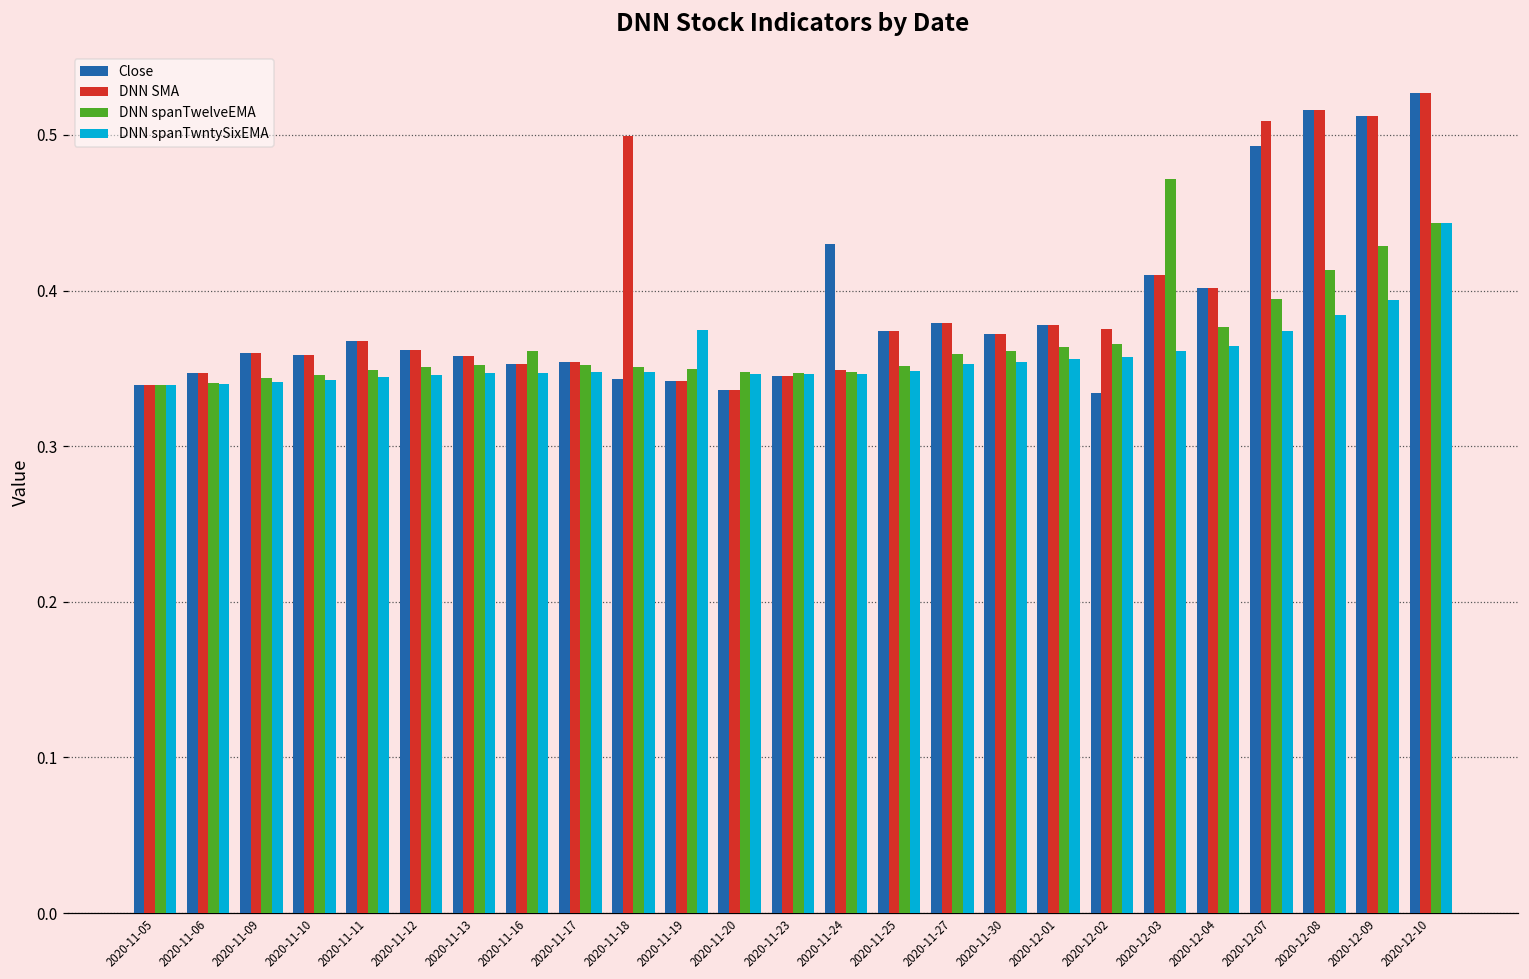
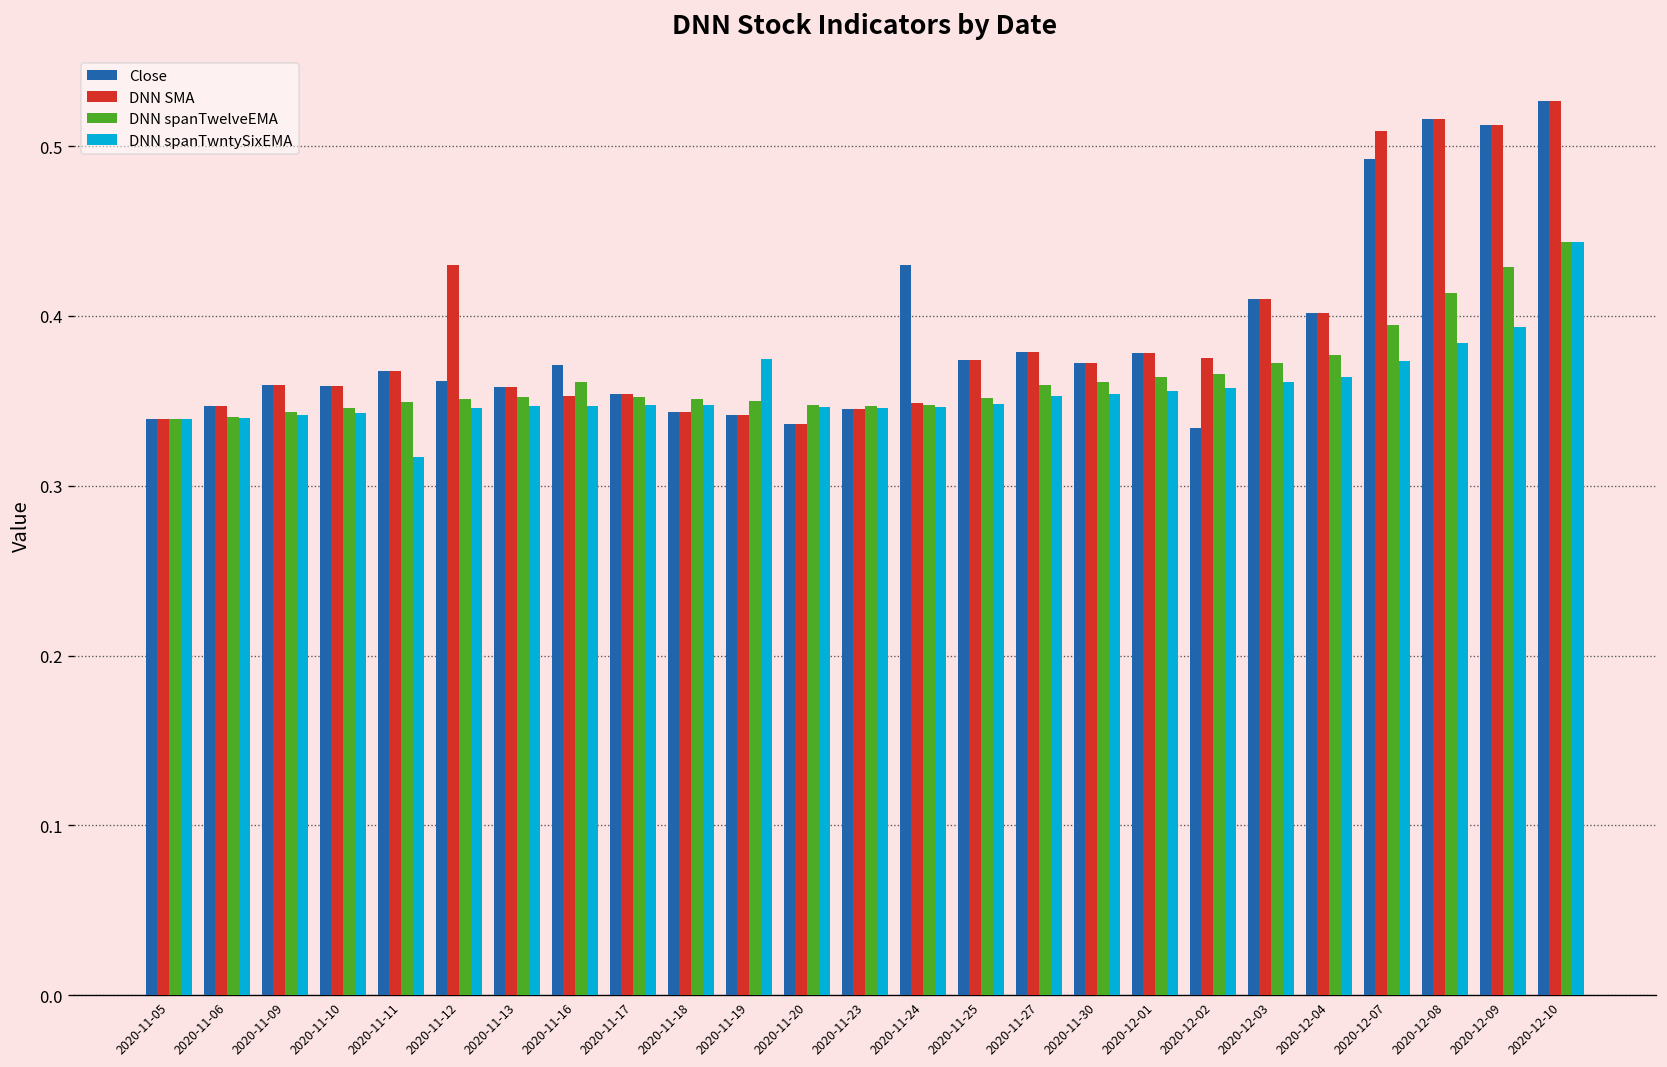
DNN spanTwntySixEMA, 2020-11-11: 0.345 -> 0.317
DNN SMA, 2020-11-12: 0.362 -> 0.430
Close, 2020-11-16: 0.353 -> 0.371
DNN SMA, 2020-11-18: 0.499 -> 0.343
DNN spanTwelveEMA, 2020-12-03: 0.472 -> 0.372
